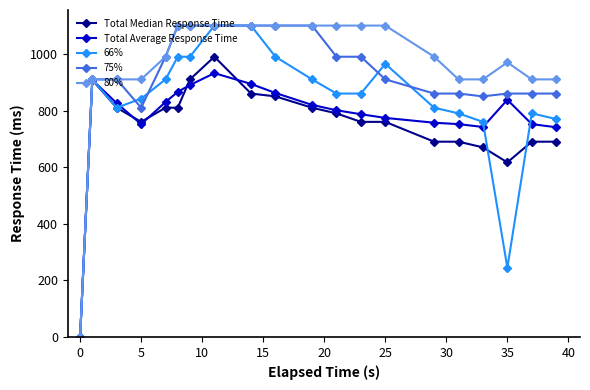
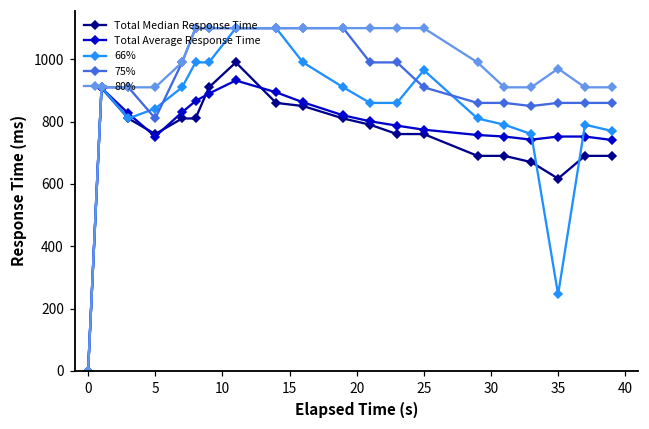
Total Average Response Time, 35: 840 -> 750
